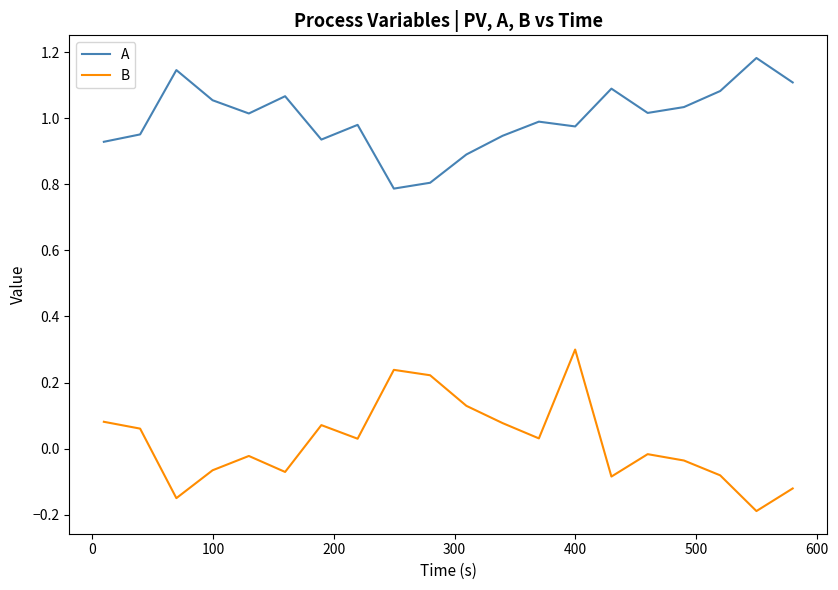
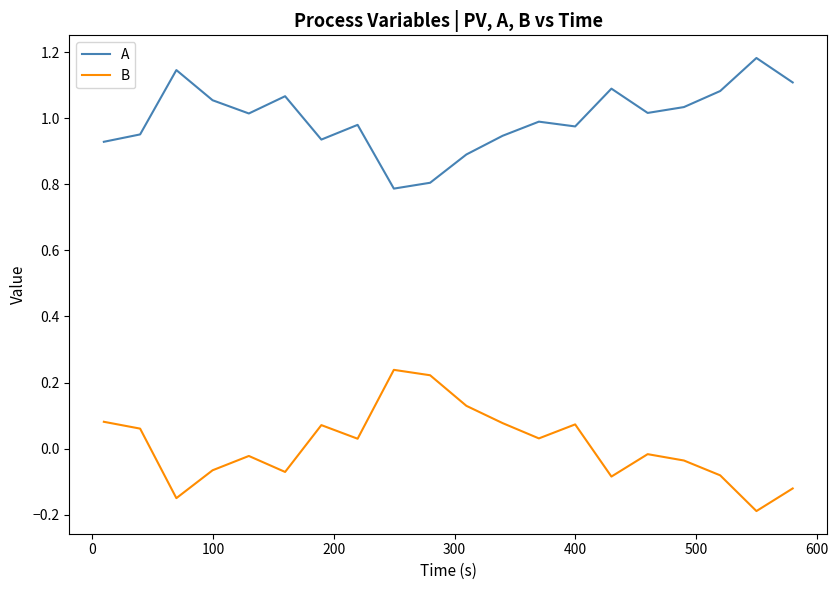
B, 400: 0.30 -> 0.07
